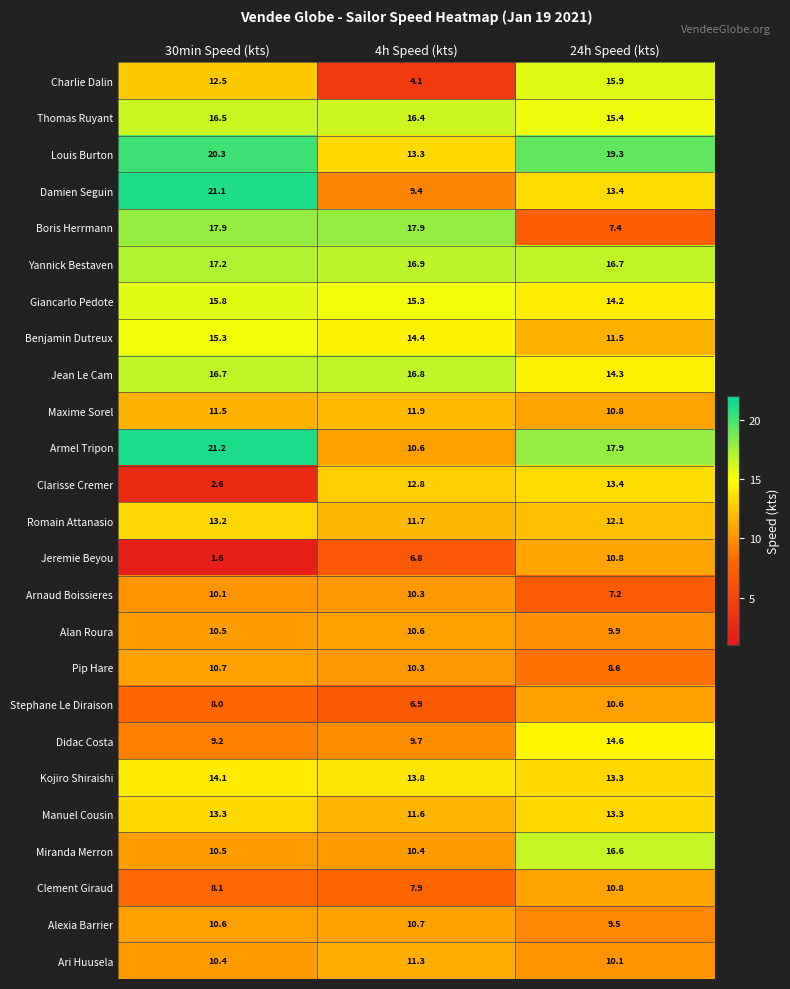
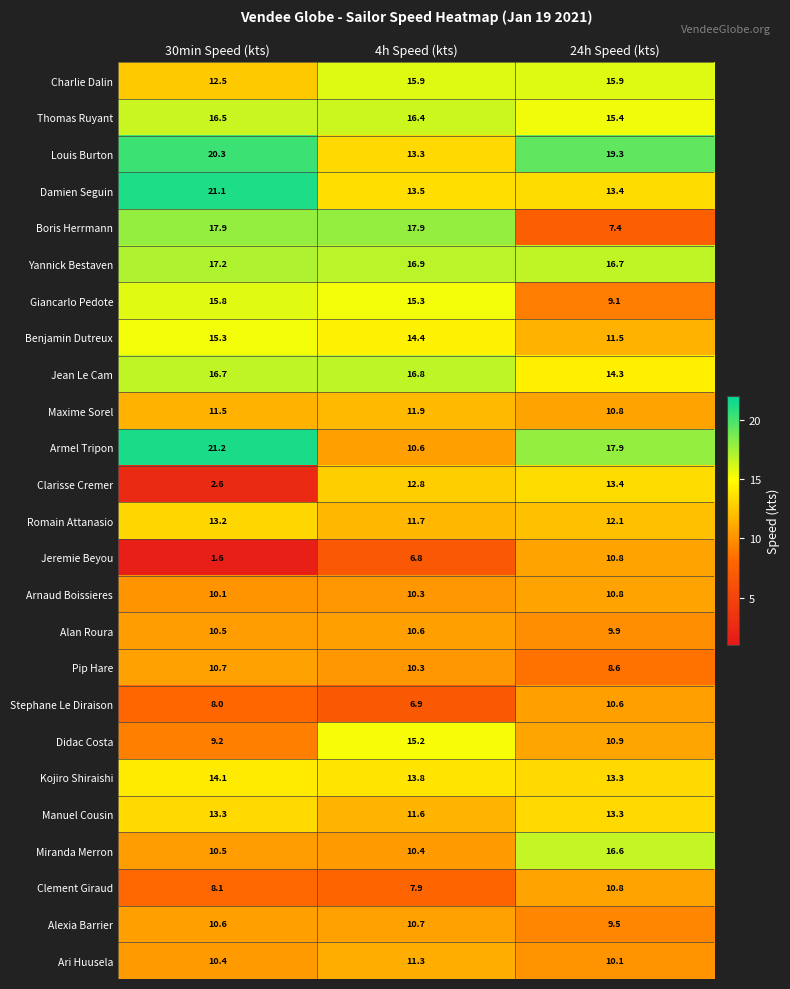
Charlie Dalin, 4h Speed (kts): 4.1 -> 15.9
Damien Seguin, 4h Speed (kts): 9.4 -> 13.5
Giancarlo Pedote, 24h Speed (kts): 14.2 -> 9.1
Arnaud Boissieres, 24h Speed (kts): 7.2 -> 10.8
Didac Costa, 4h Speed (kts): 9.7 -> 15.2
Didac Costa, 24h Speed (kts): 14.6 -> 10.9
